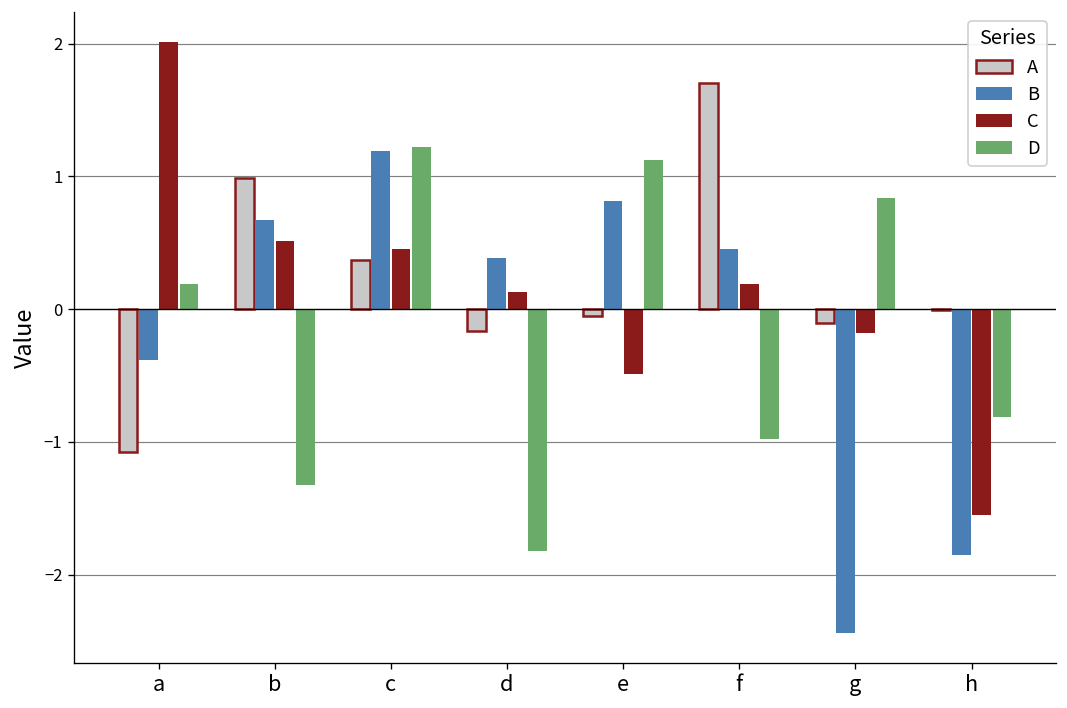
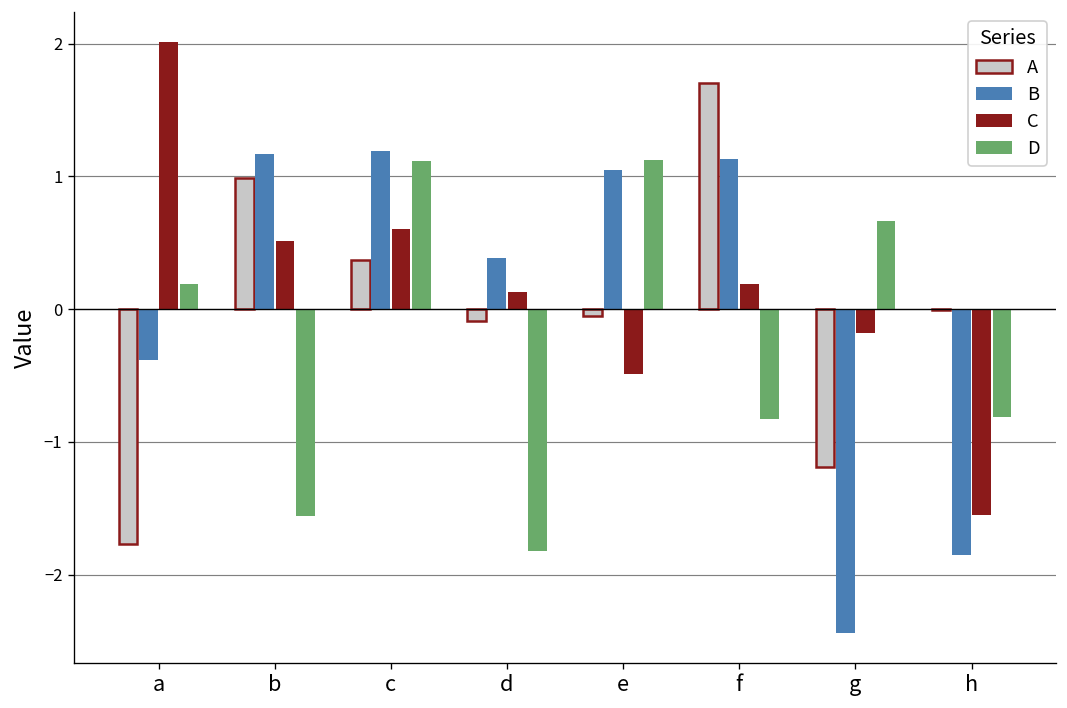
A, a: -1.08 -> -1.77
B, b: 0.67 -> 1.17
D, b: -1.33 -> -1.56
C, c: 0.46 -> 0.60
D, c: 1.22 -> 1.11
A, d: -0.16 -> -0.09
B, e: 0.81 -> 1.05
B, f: 0.46 -> 1.13
D, f: -0.98 -> -0.83
A, g: -0.10 -> -1.19
D, g: 0.84 -> 0.66
